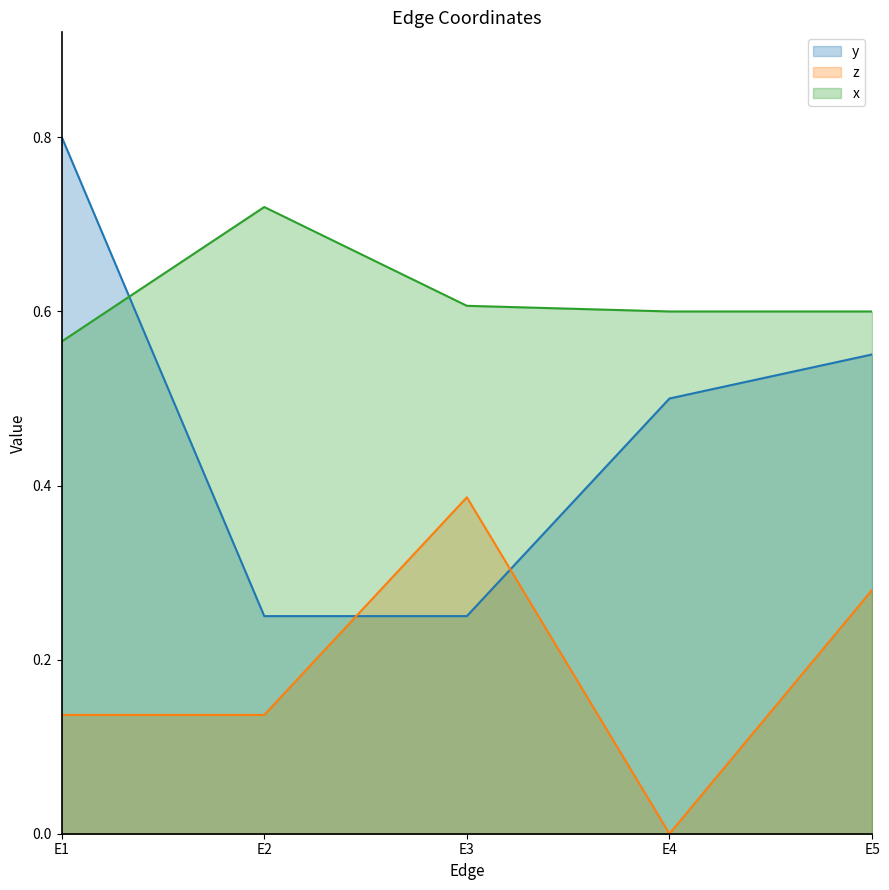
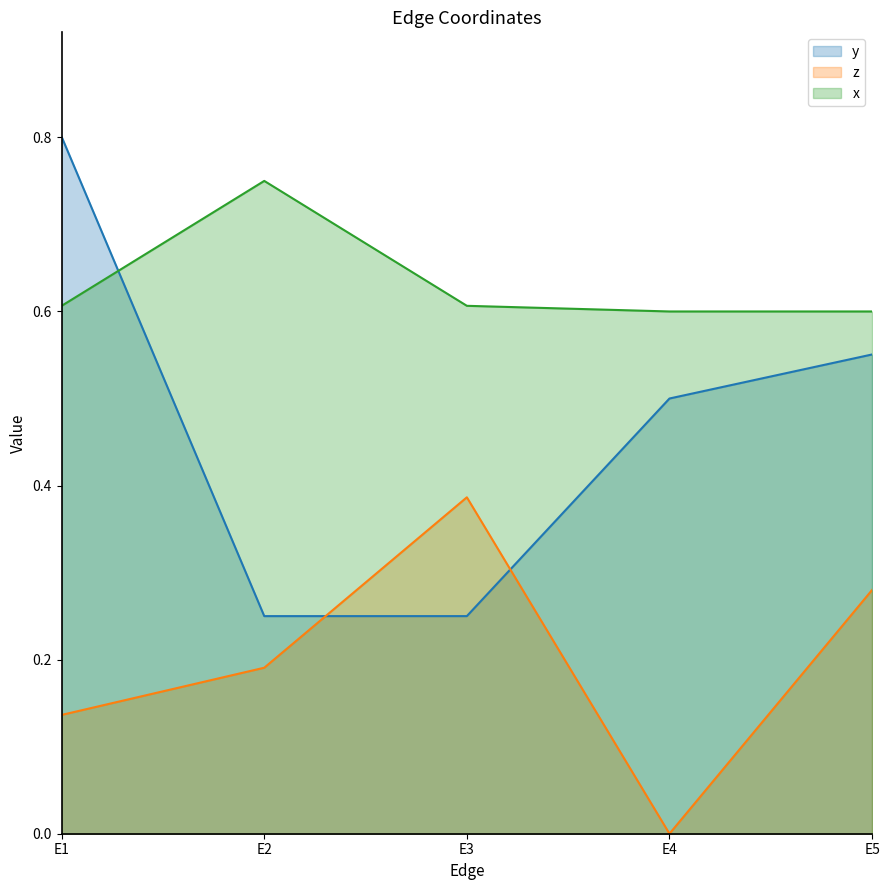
x, E1: 0.57 -> 0.61
z, E2: 0.14 -> 0.19
x, E2: 0.72 -> 0.75
